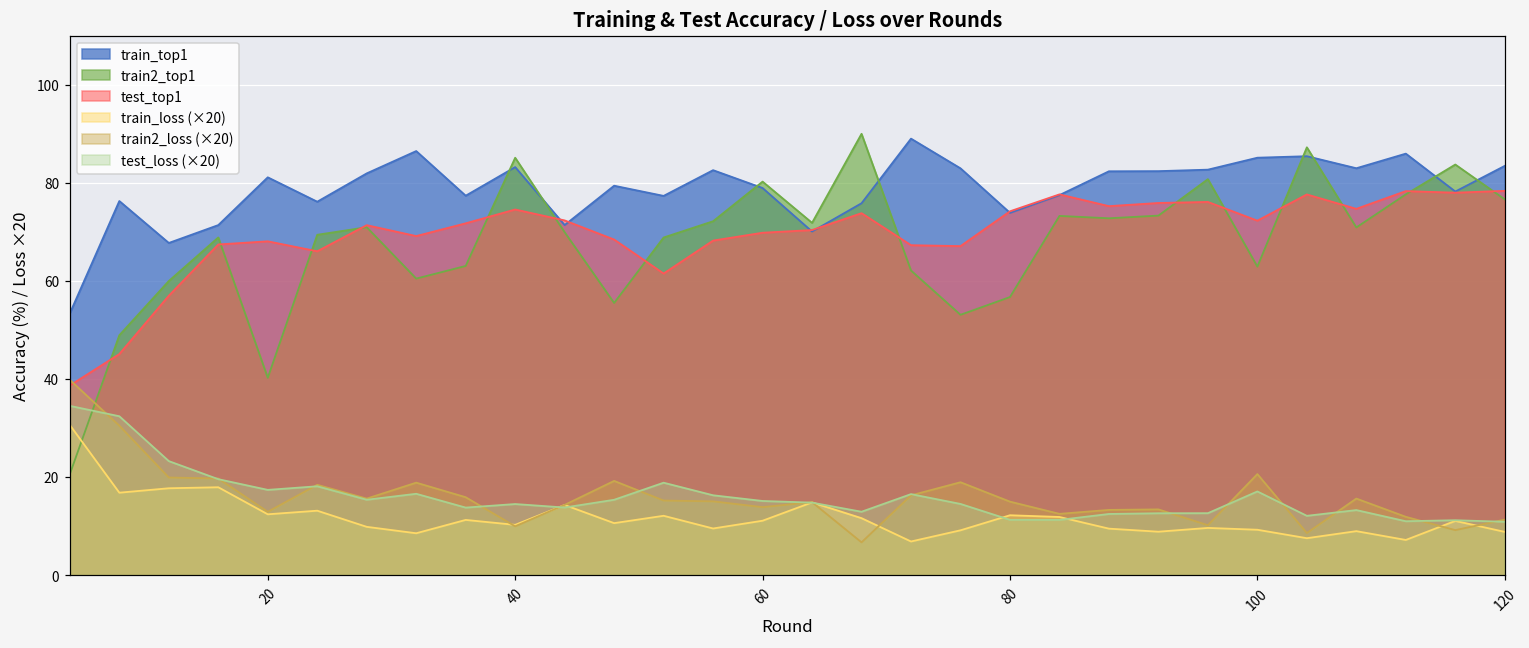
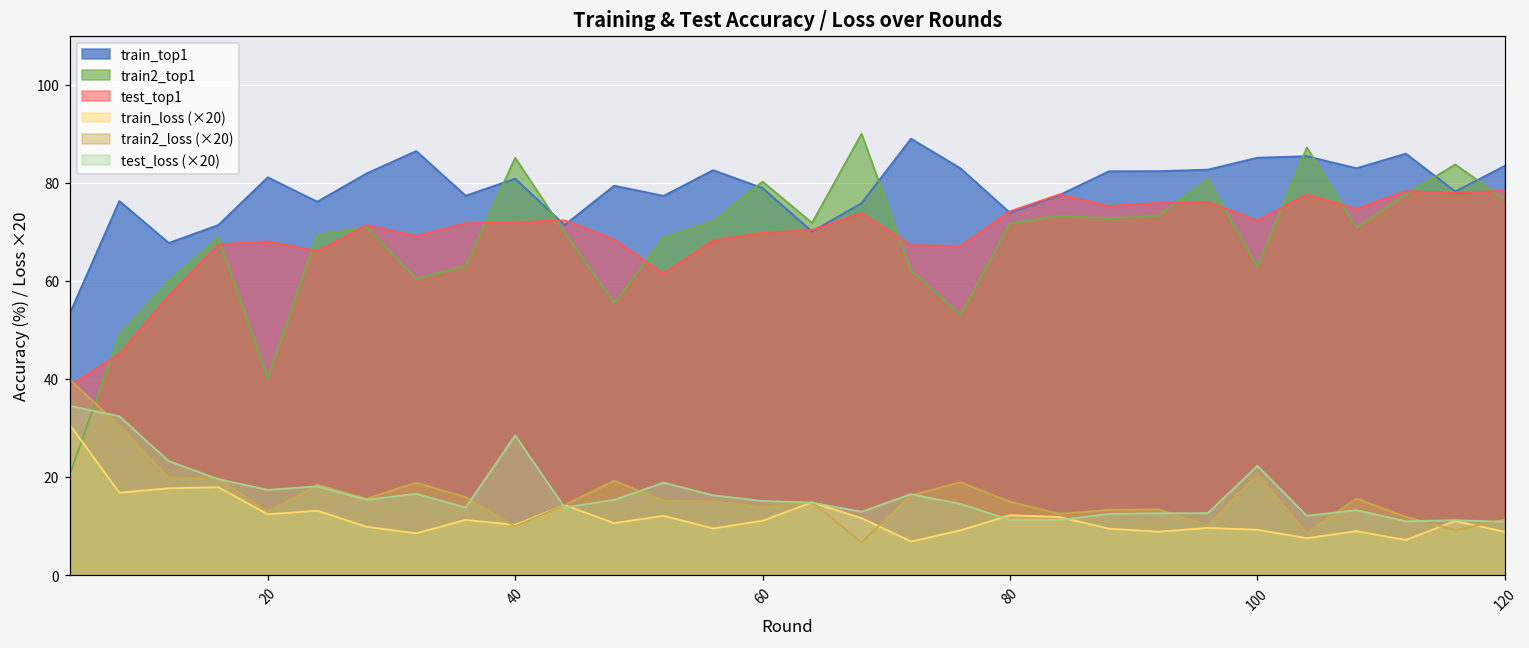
train_top1, 40: 83 -> 81
test_top1, 40: 75 -> 72
test_loss (×20), 40: 14 -> 28
train2_top1, 80: 57 -> 72
test_loss (×20), 100: 17 -> 22
